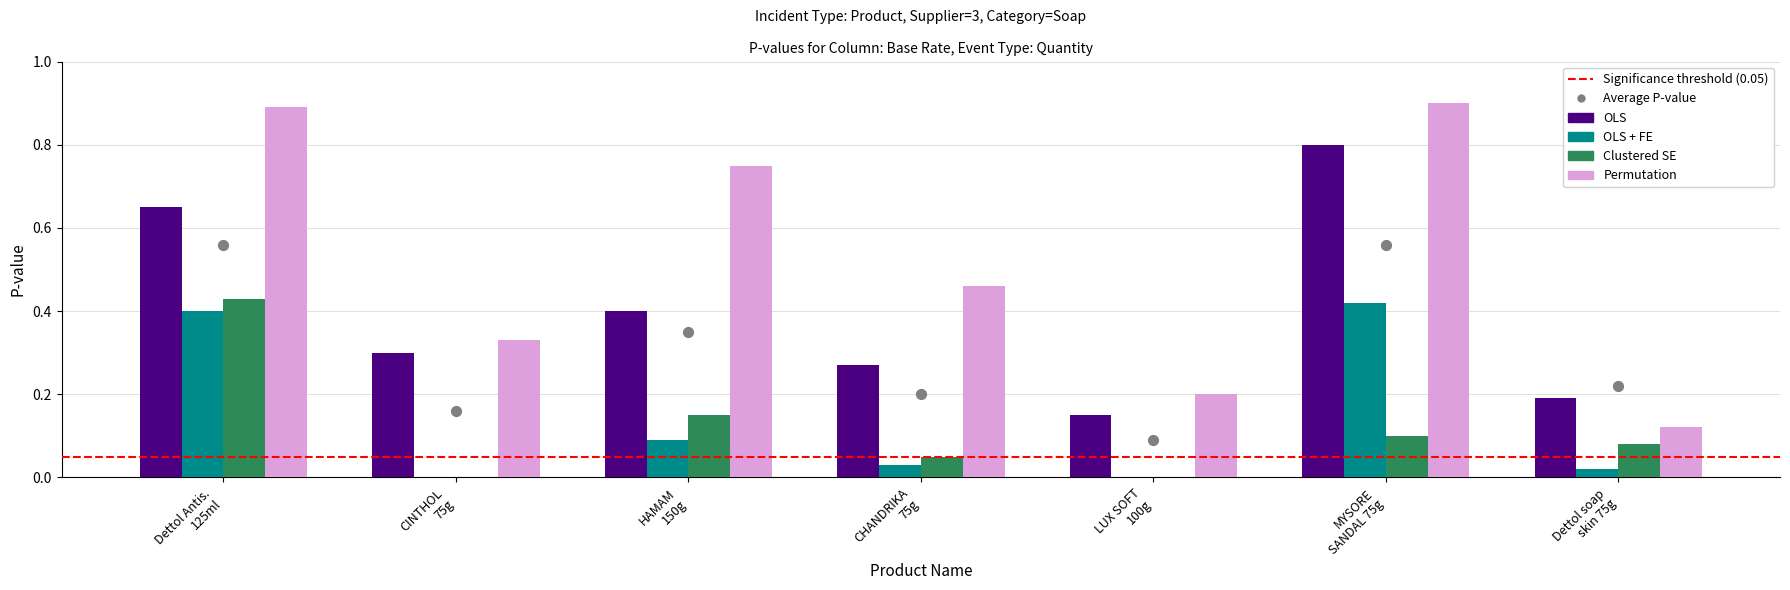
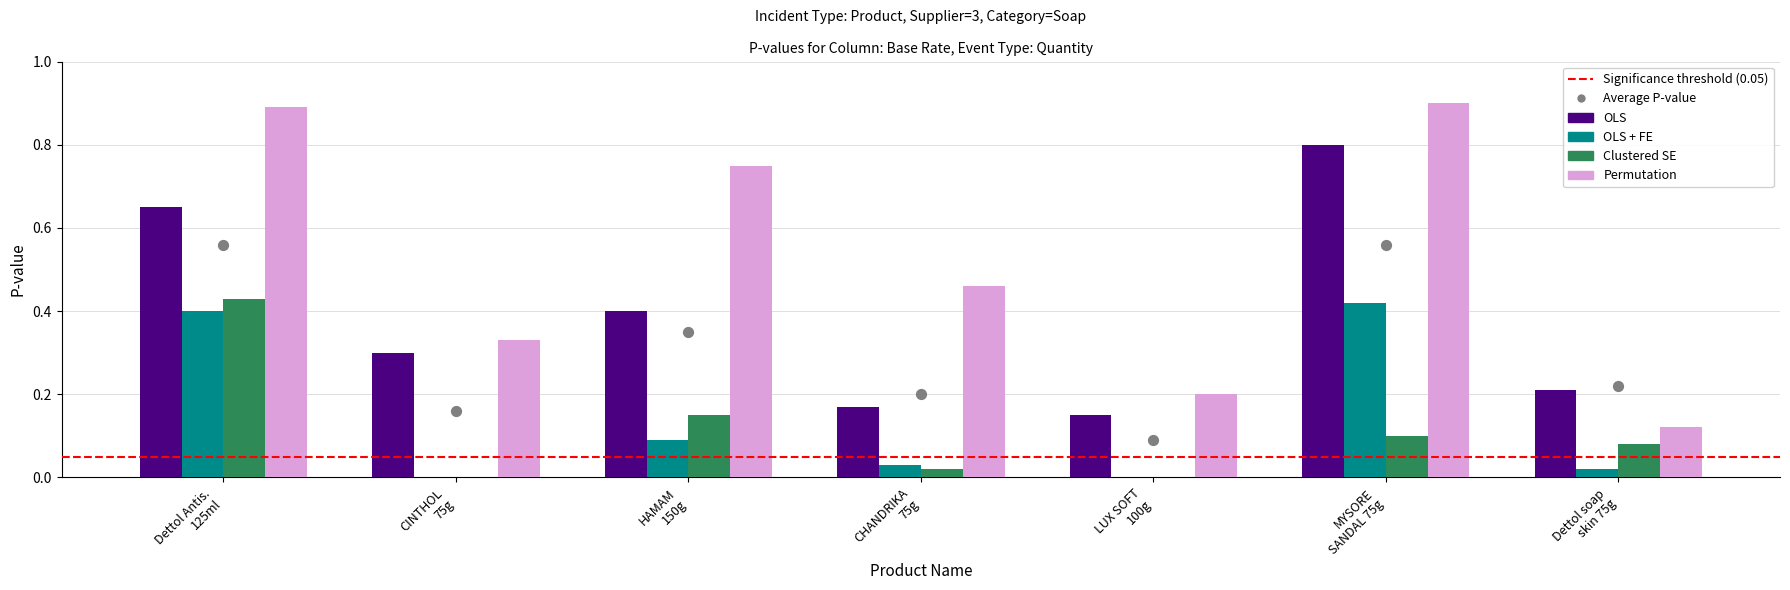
OLS, CHANDRIKA 75g: 0.27 -> 0.17
Clustered SE, CHANDRIKA 75g: 0.05 -> 0.02
OLS, Dettol soap skin 75g: 0.19 -> 0.21
